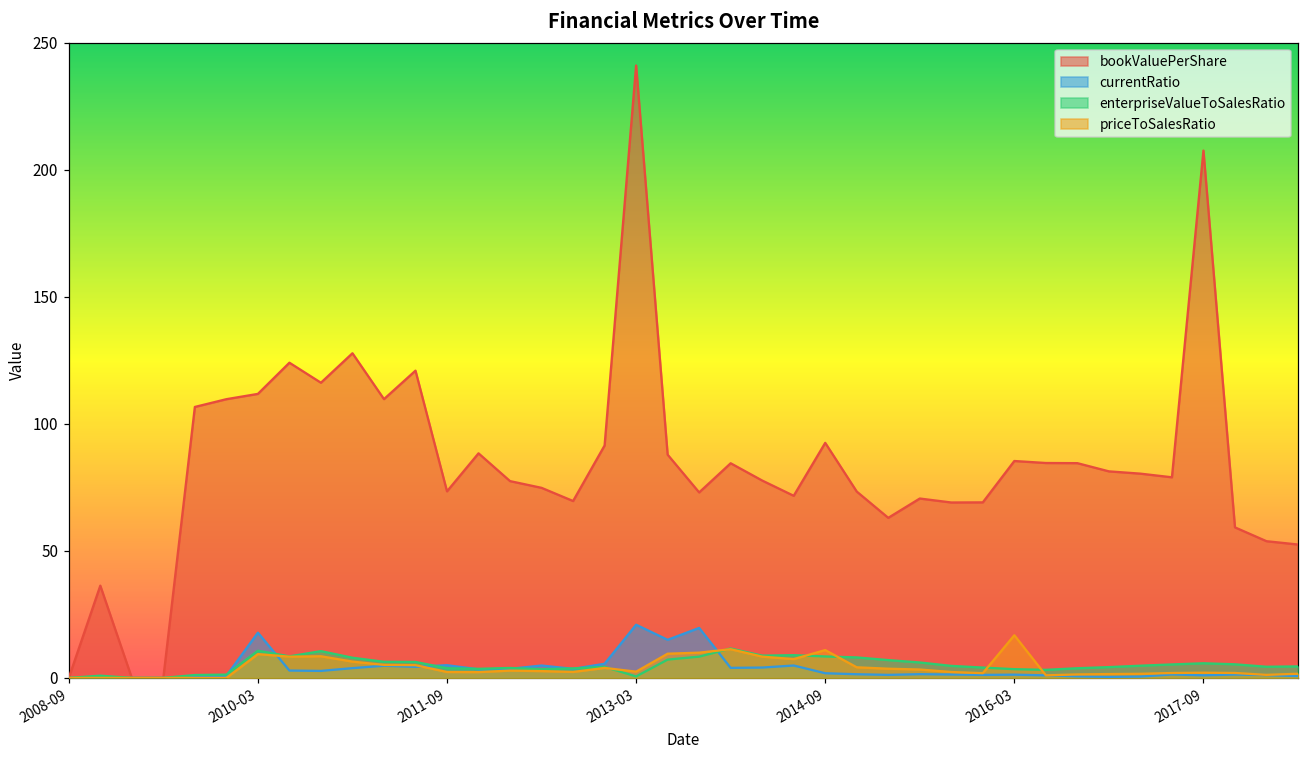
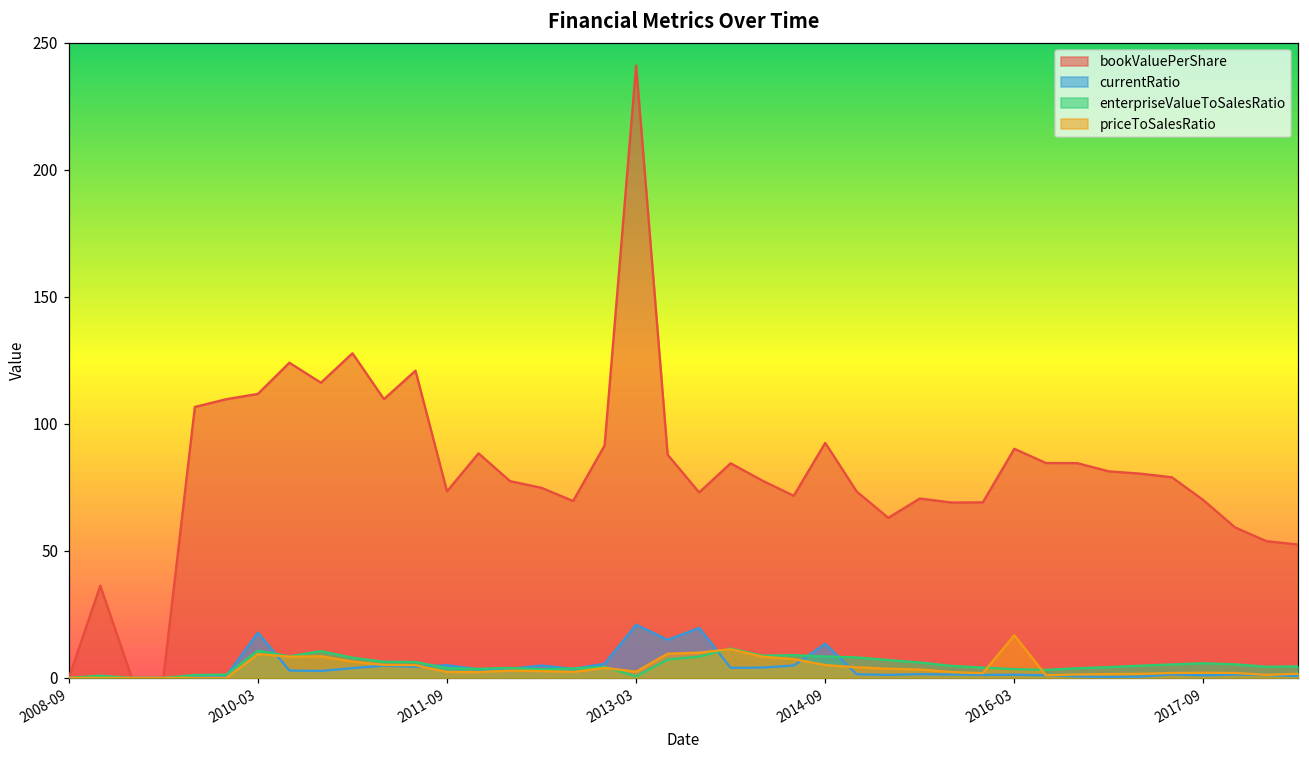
currentRatio, 2014-09: 2 -> 13
priceToSalesRatio, 2014-09: 11 -> 5
bookValuePerShare, 2016-03: 85 -> 90
bookValuePerShare, 2017-09: 208 -> 70
